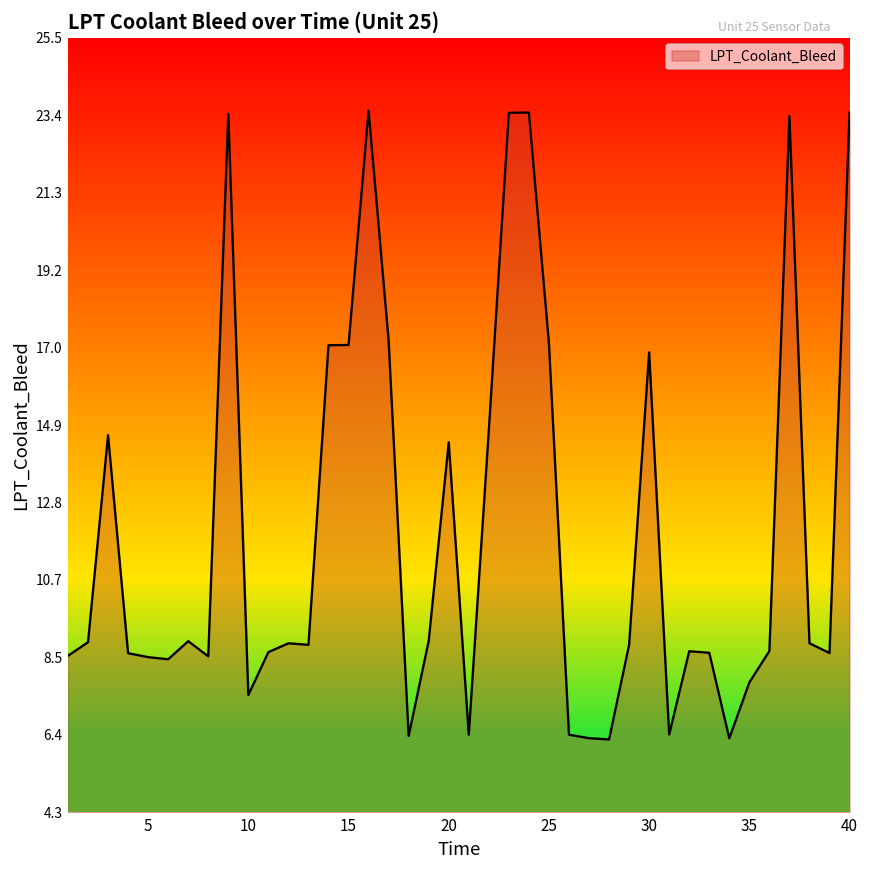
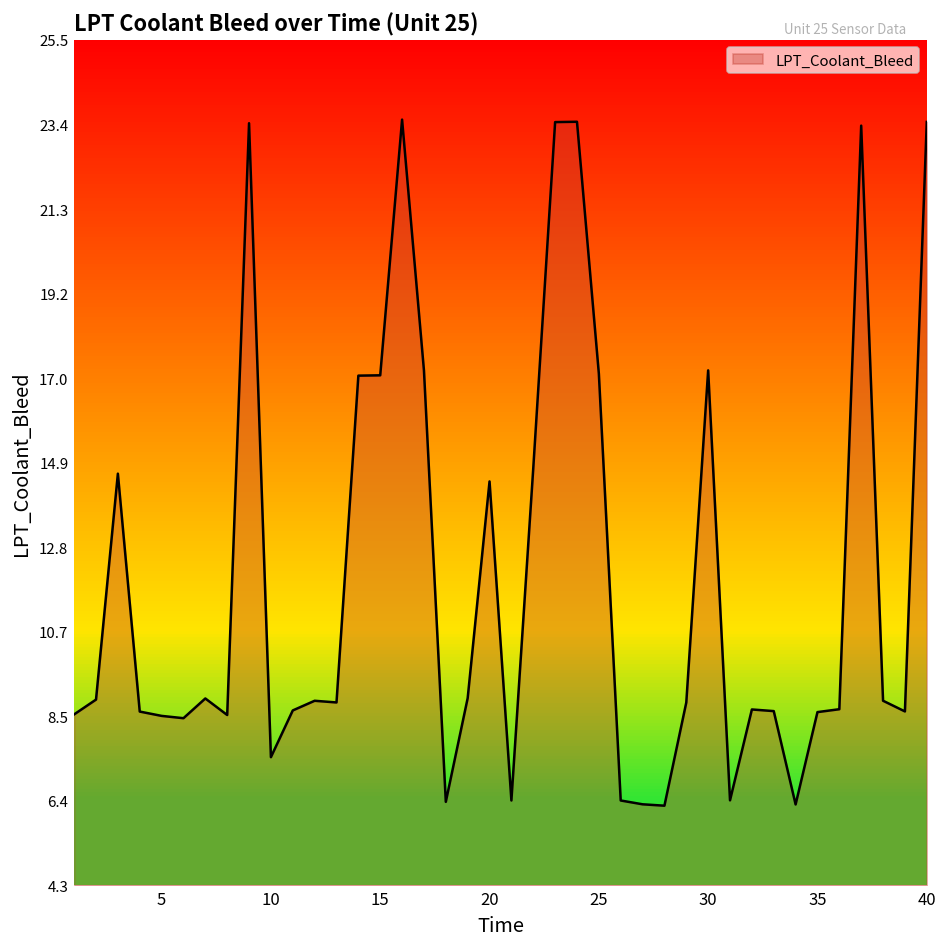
30: 16.9 -> 17.2
35: 7.9 -> 8.6
